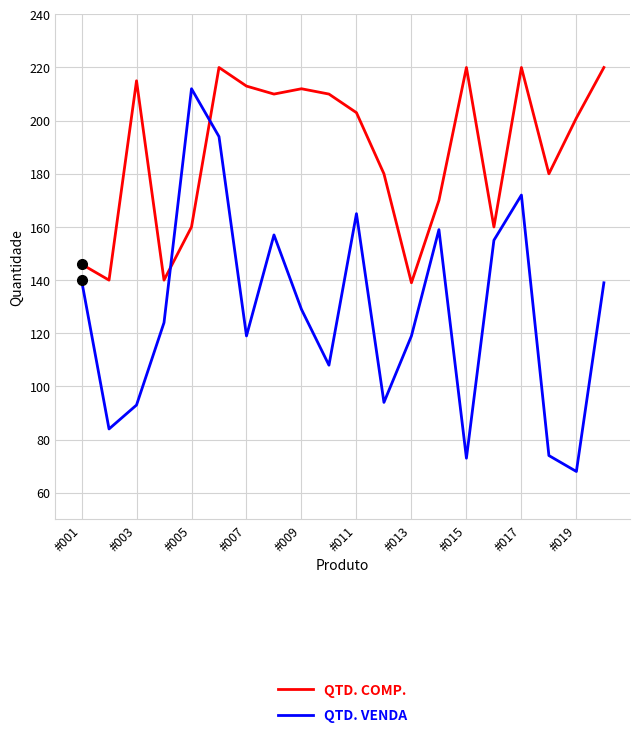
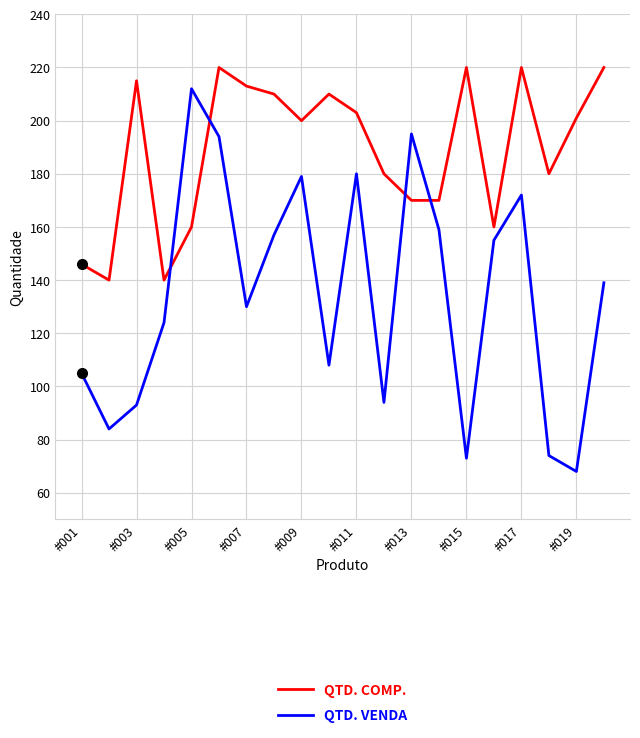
QTD. VENDA, #001: 140 -> 105
QTD. VENDA, #007: 119 -> 130
QTD. COMP., #009: 212 -> 200
QTD. VENDA, #009: 129 -> 179
QTD. VENDA, #011: 165 -> 180
QTD. COMP., #013: 139 -> 170
QTD. VENDA, #013: 119 -> 195
